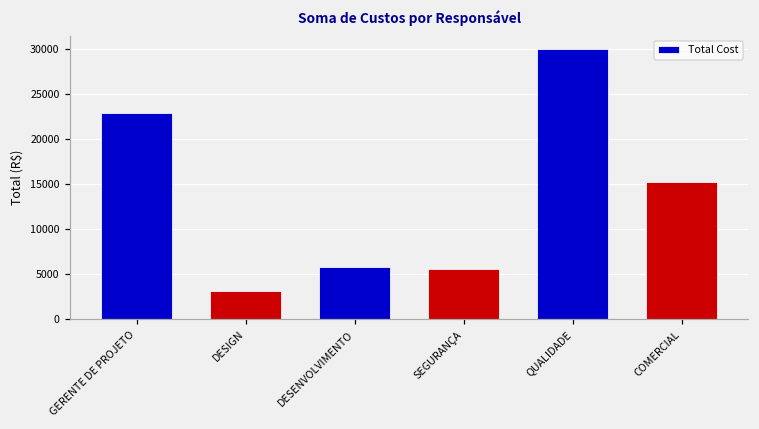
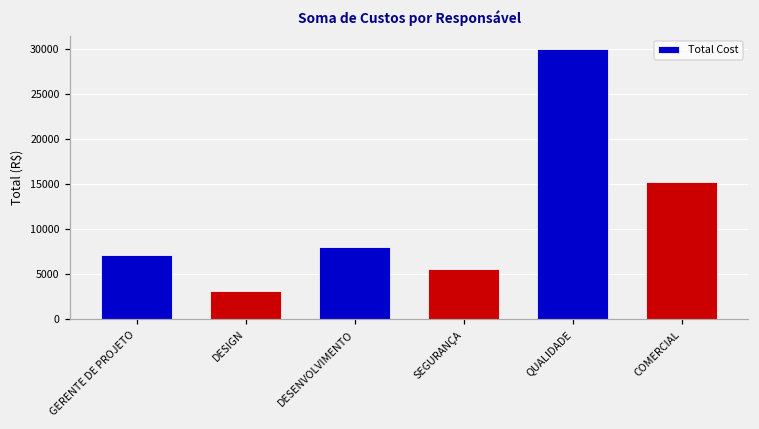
GERENTE DE PROJETO: 23000 -> 7000
DESENVOLVIMENTO: 6000 -> 8000
